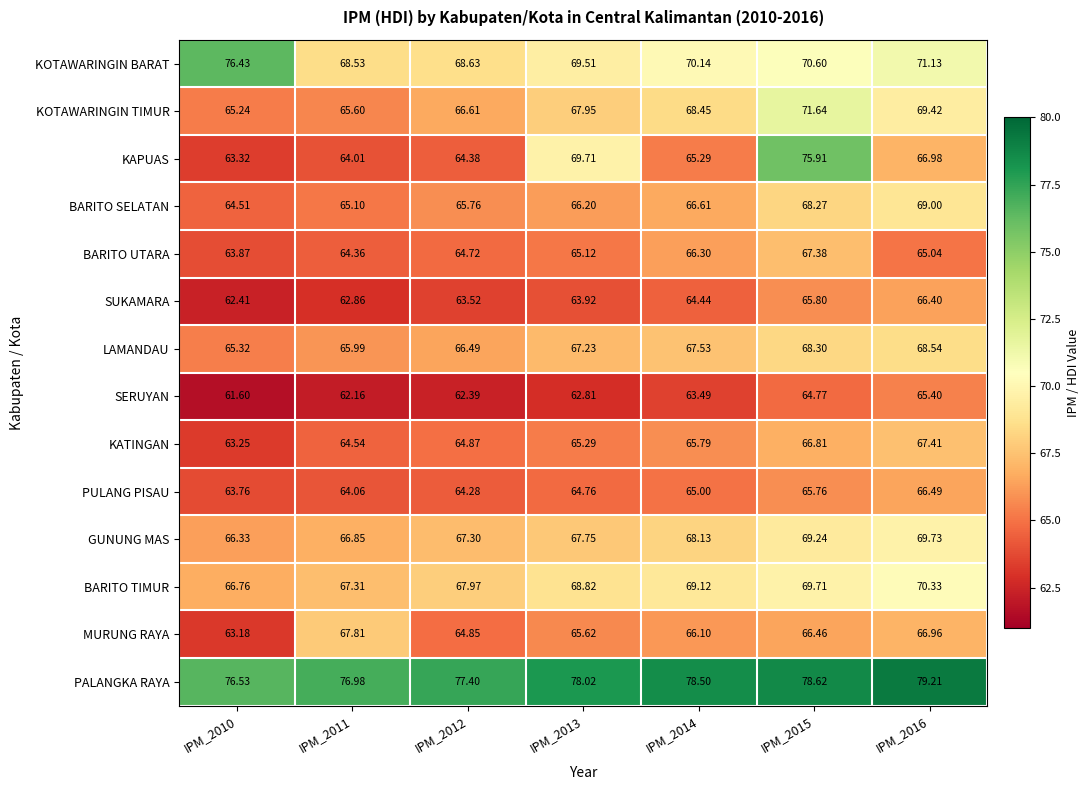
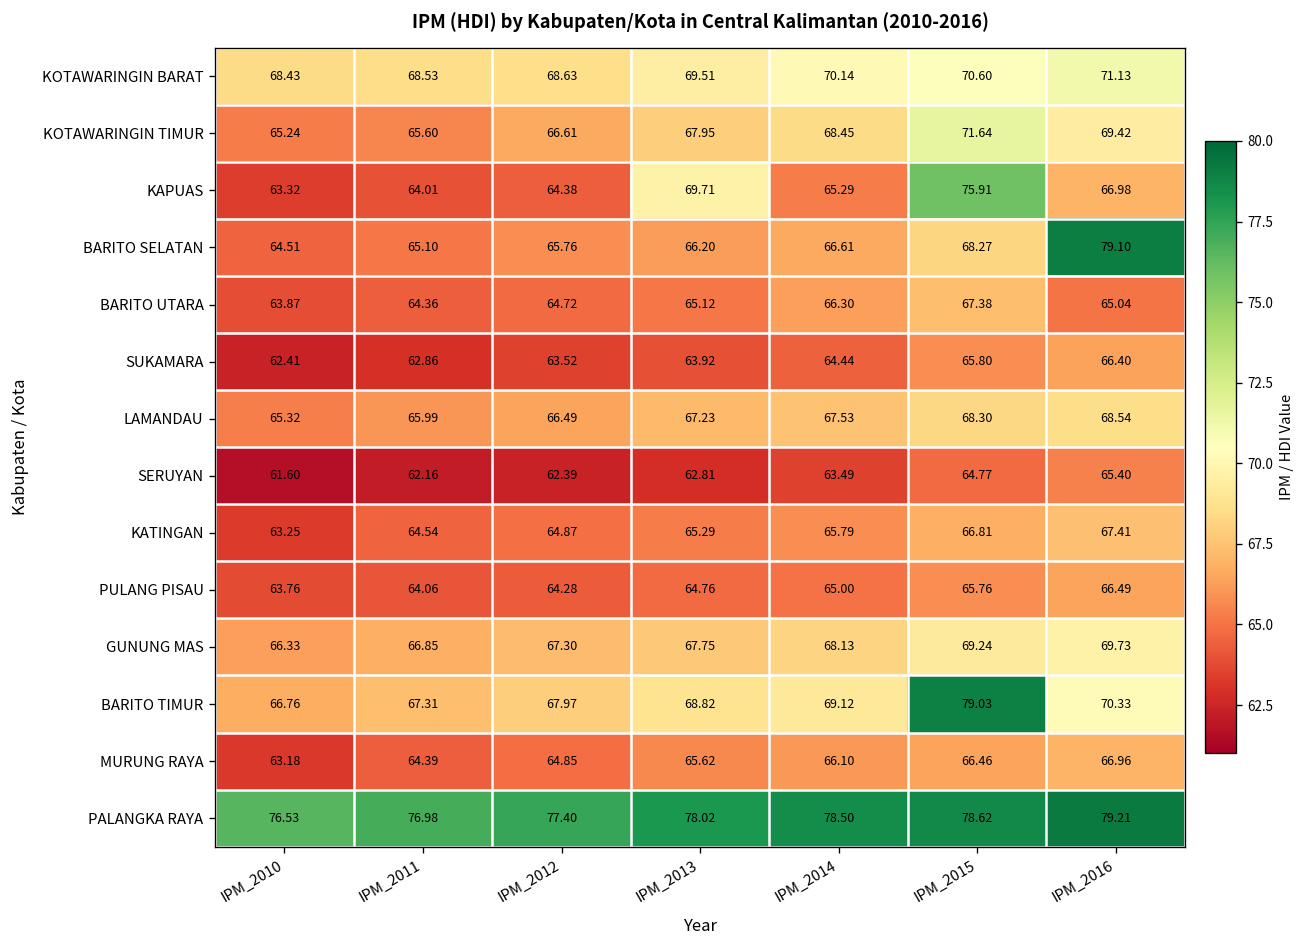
KOTAWARINGIN BARAT, IPM_2010: 76.43 -> 68.43
BARITO SELATAN, IPM_2016: 69.00 -> 79.10
BARITO TIMUR, IPM_2015: 69.71 -> 79.03
MURUNG RAYA, IPM_2011: 67.81 -> 64.39
